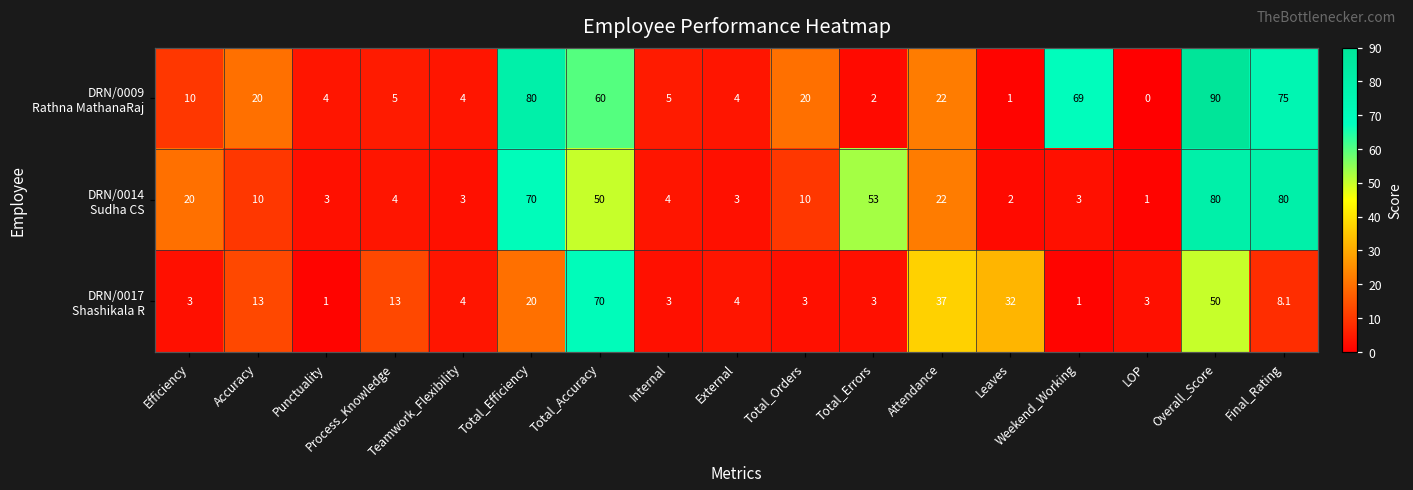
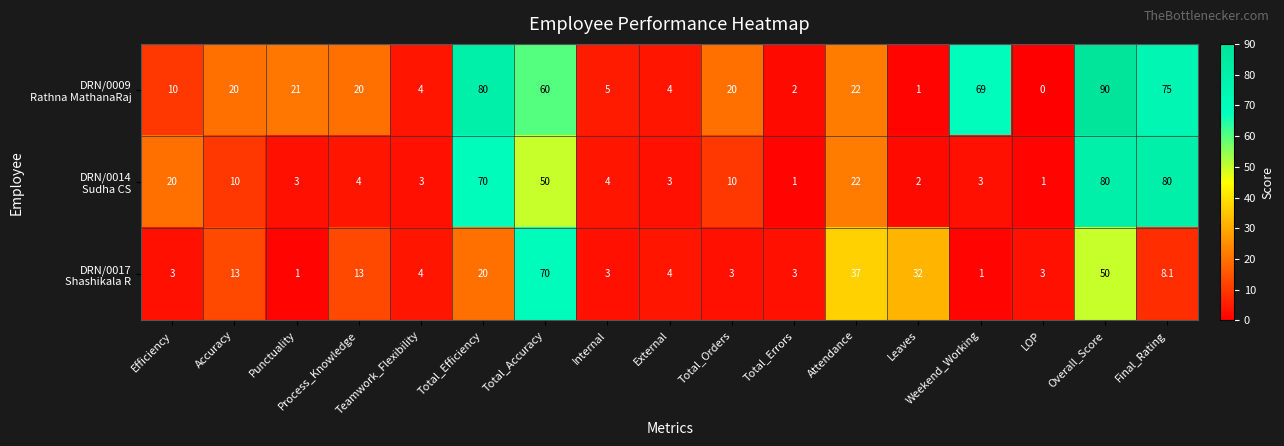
DRN/0009 Rathna MathanaRaj, Punctuality: 4 -> 21
DRN/0009 Rathna MathanaRaj, Process_Knowledge: 5 -> 20
DRN/0014 Sudha CS, Total_Errors: 53 -> 1
